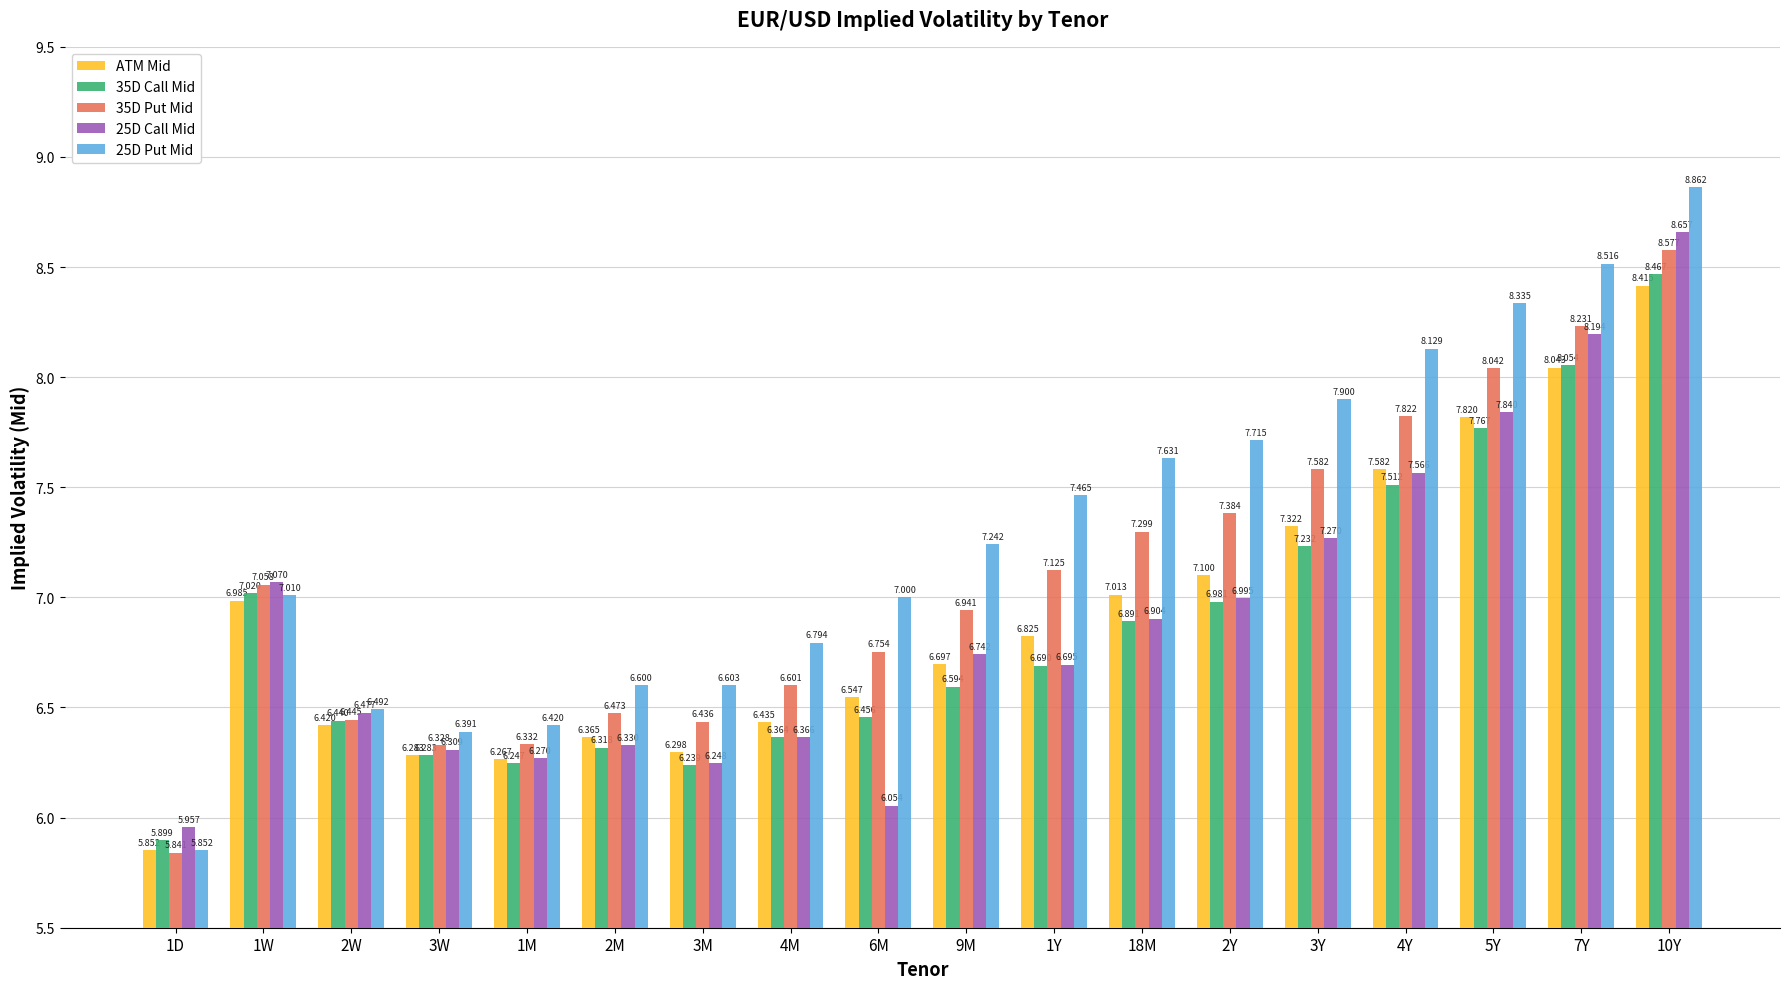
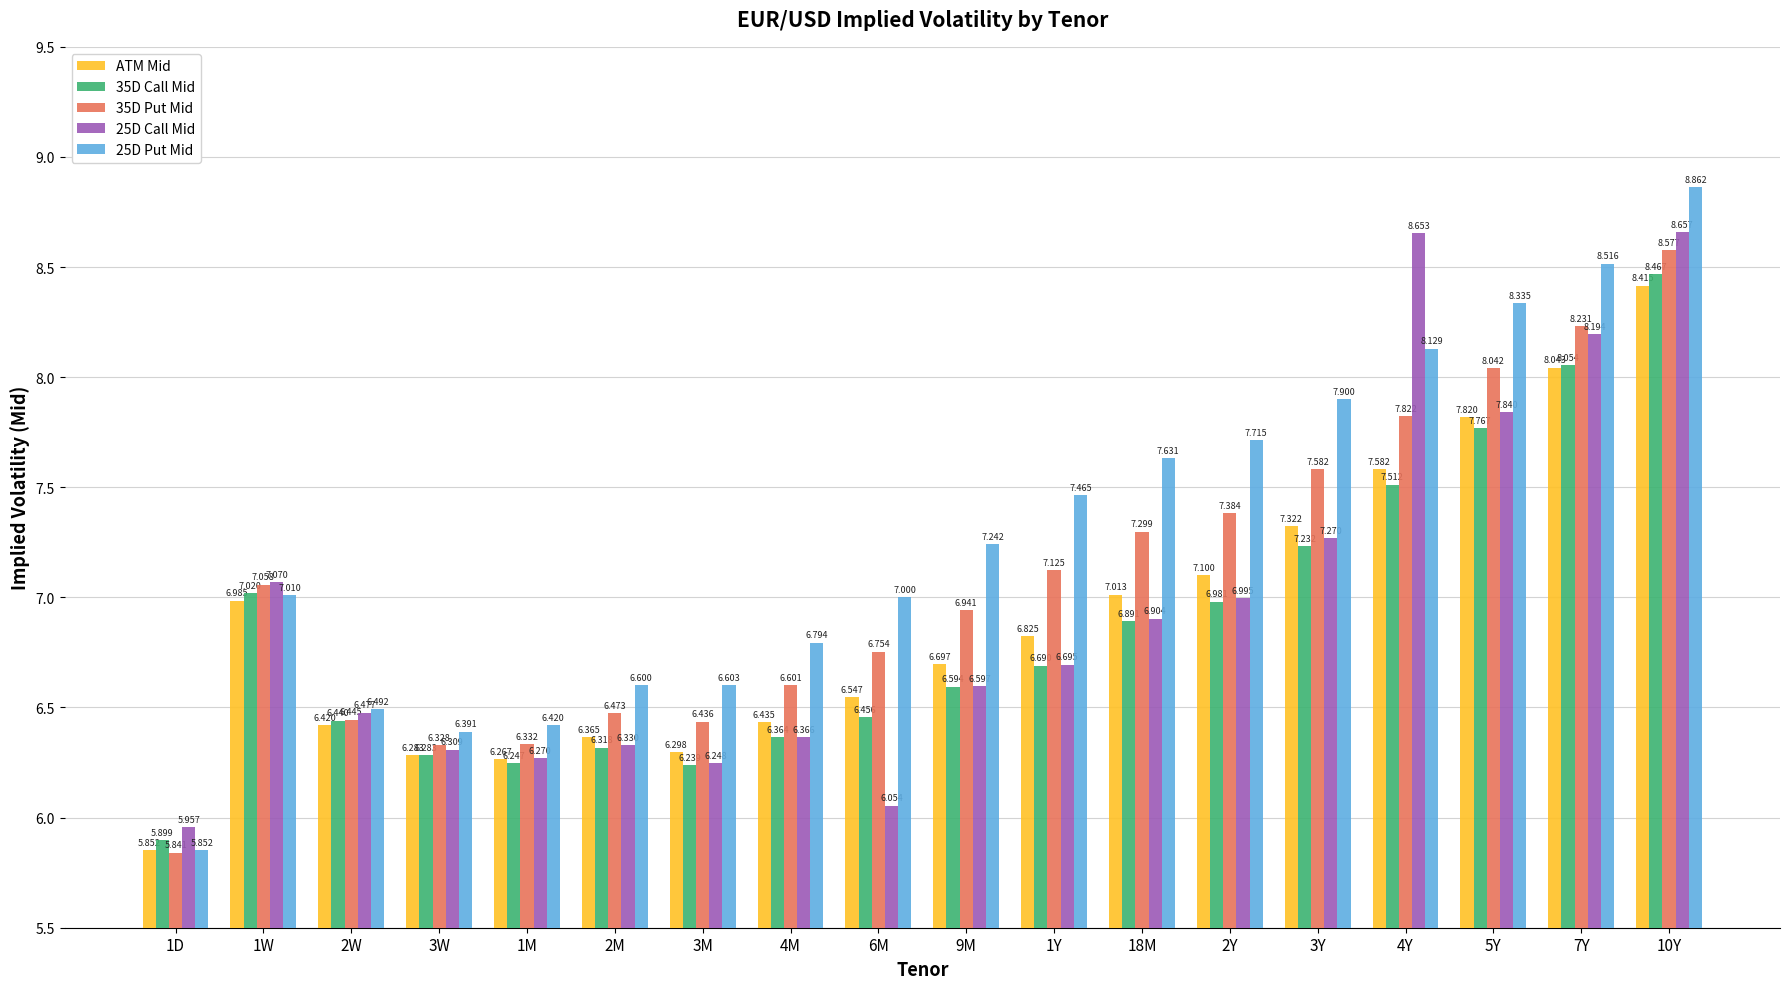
25D Call Mid, 9M: 6.742 -> 6.597
25D Call Mid, 4Y: 7.566 -> 8.653
